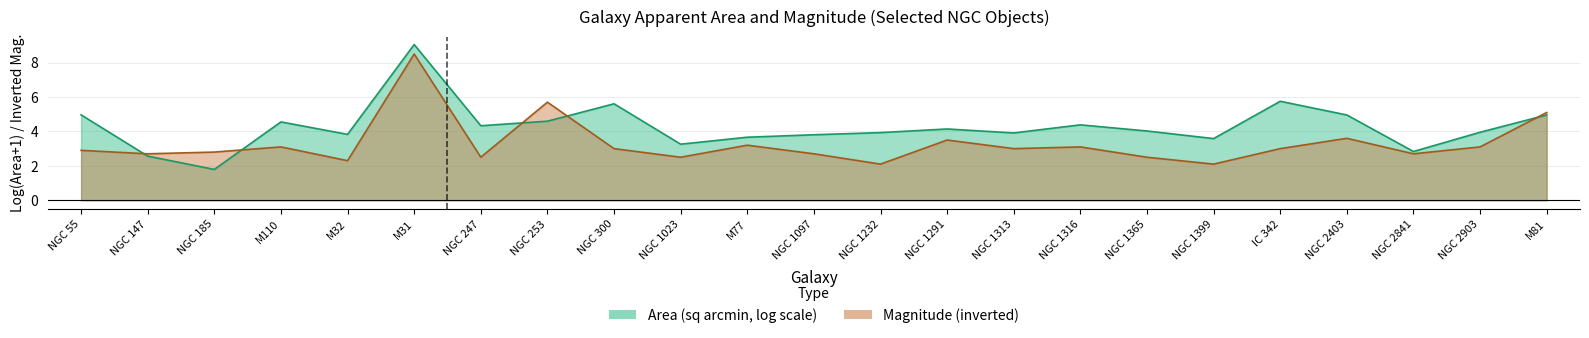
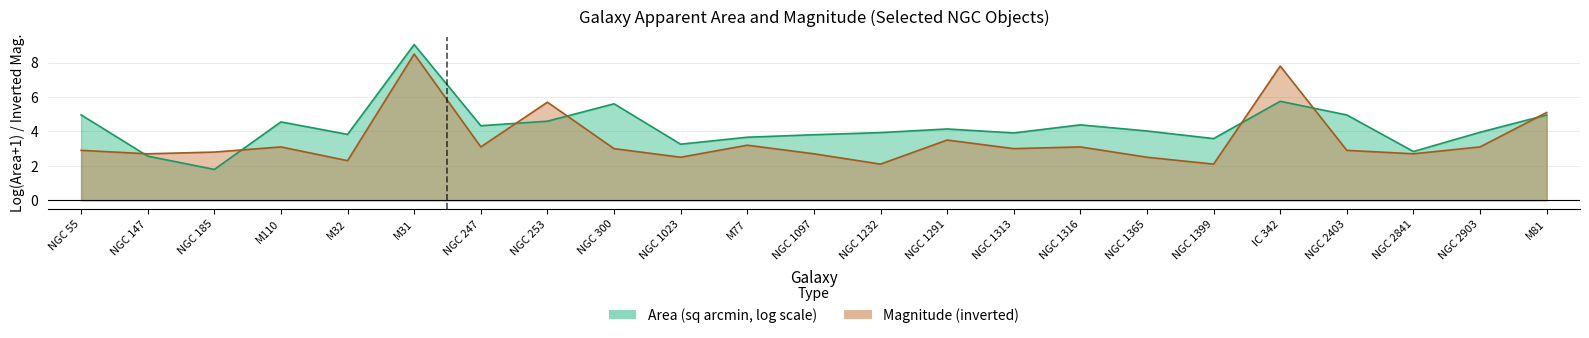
Magnitude (inverted), NGC 247: 2.5 -> 3.1
Magnitude (inverted), IC 342: 3.0 -> 7.8
Magnitude (inverted), NGC 2403: 3.6 -> 2.9
